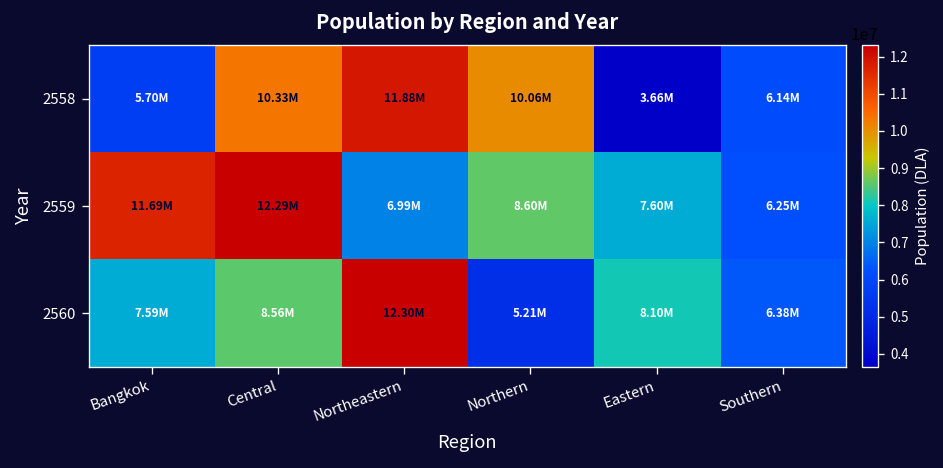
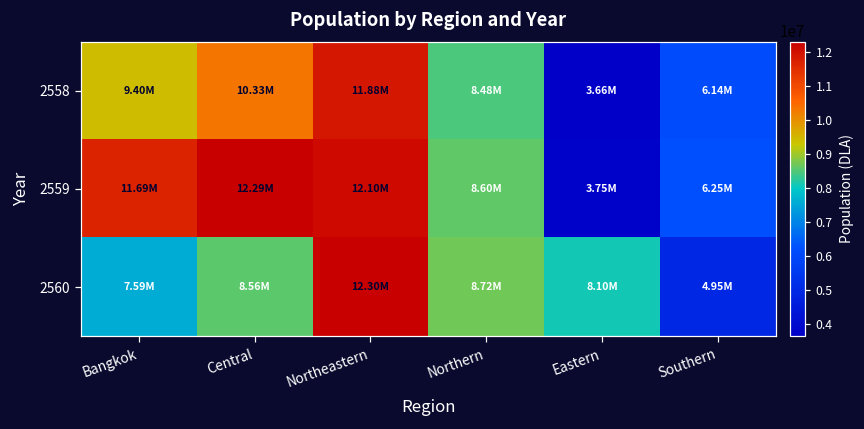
2558, Bangkok: 5.70M -> 9.40M
2558, Northern: 10.06M -> 8.48M
2559, Northeastern: 6.99M -> 12.10M
2559, Eastern: 7.60M -> 3.75M
2560, Northern: 5.21M -> 8.72M
2560, Southern: 6.38M -> 4.95M
